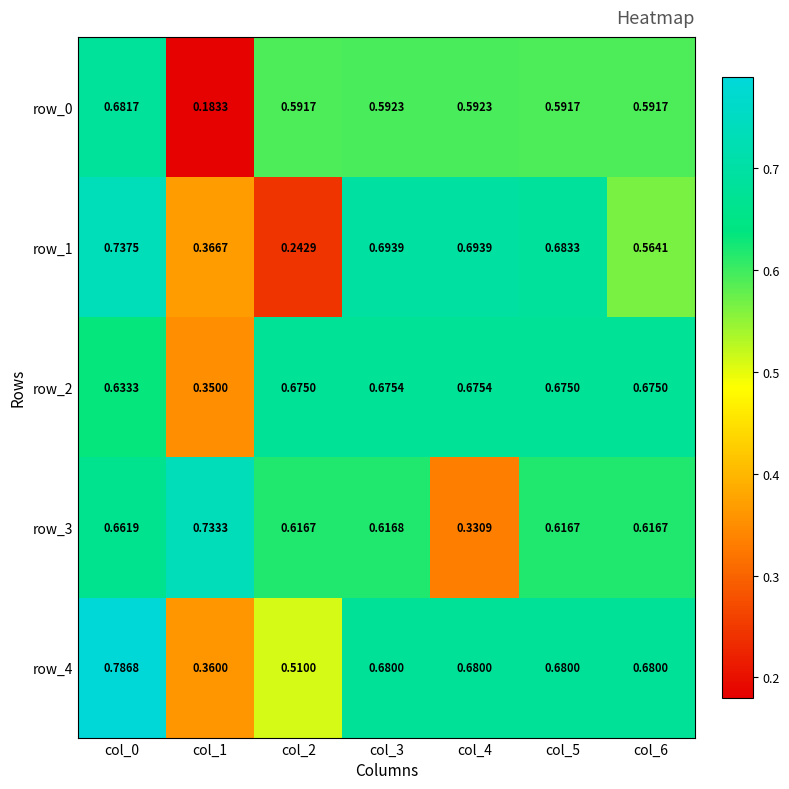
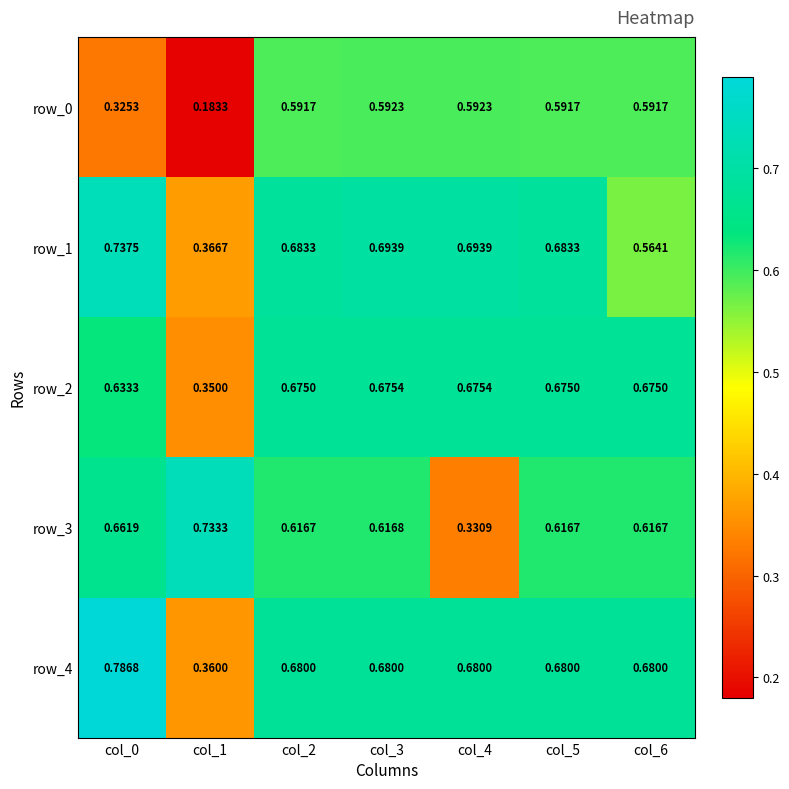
row_0, col_0: 0.6817 -> 0.3253
row_1, col_2: 0.2429 -> 0.6833
row_4, col_2: 0.5100 -> 0.6800
